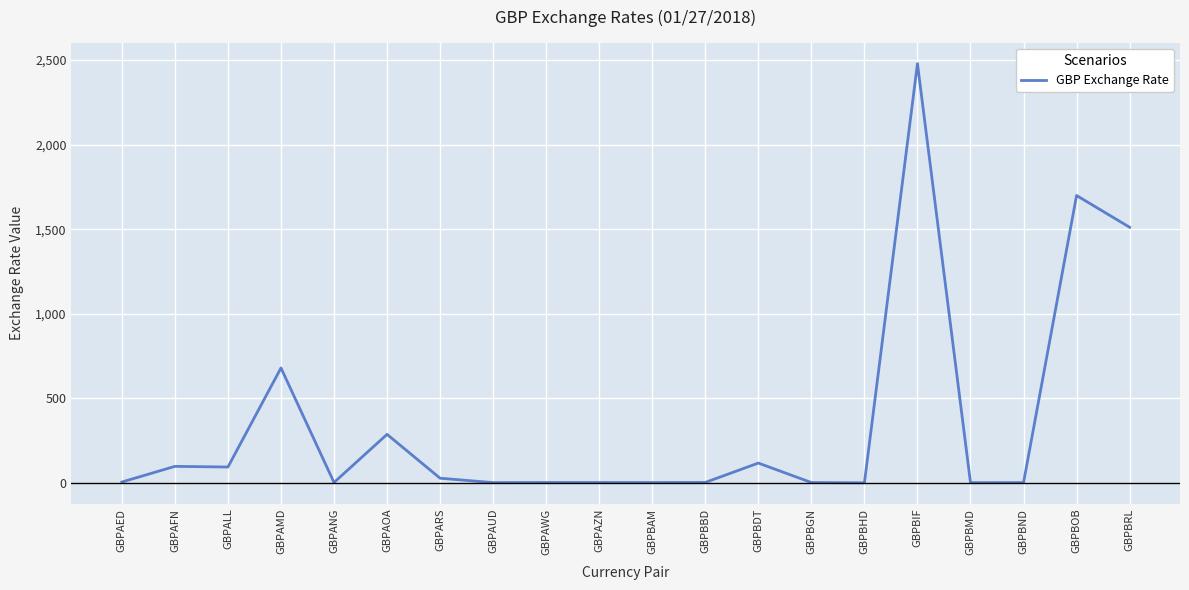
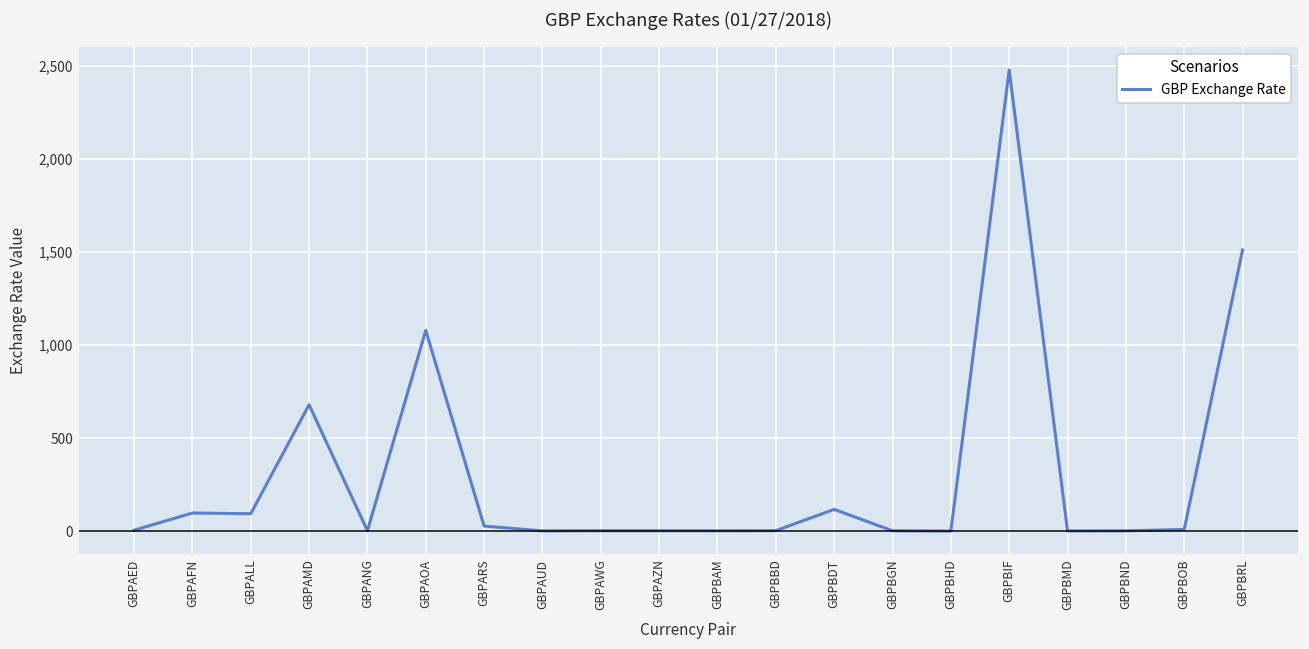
GBPAOA: 290 -> 1,080
GBPBOB: 1,700 -> 10
